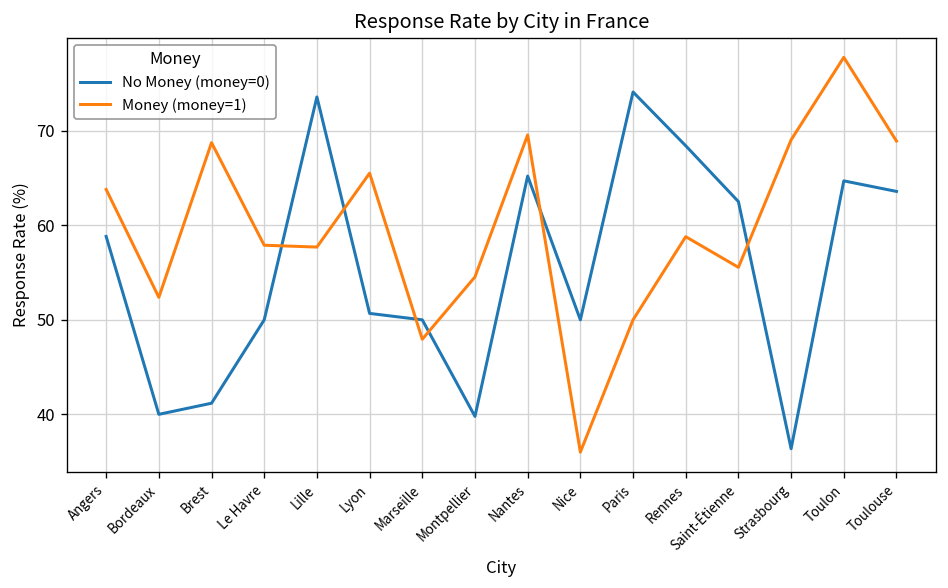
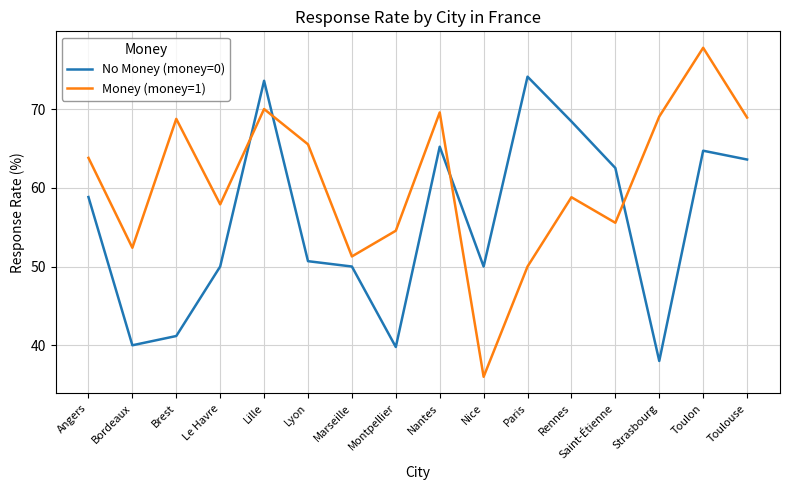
Money (money=1), Lille: 58 -> 70
Money (money=1), Marseille: 48 -> 51
No Money (money=0), Strasbourg: 36 -> 38
